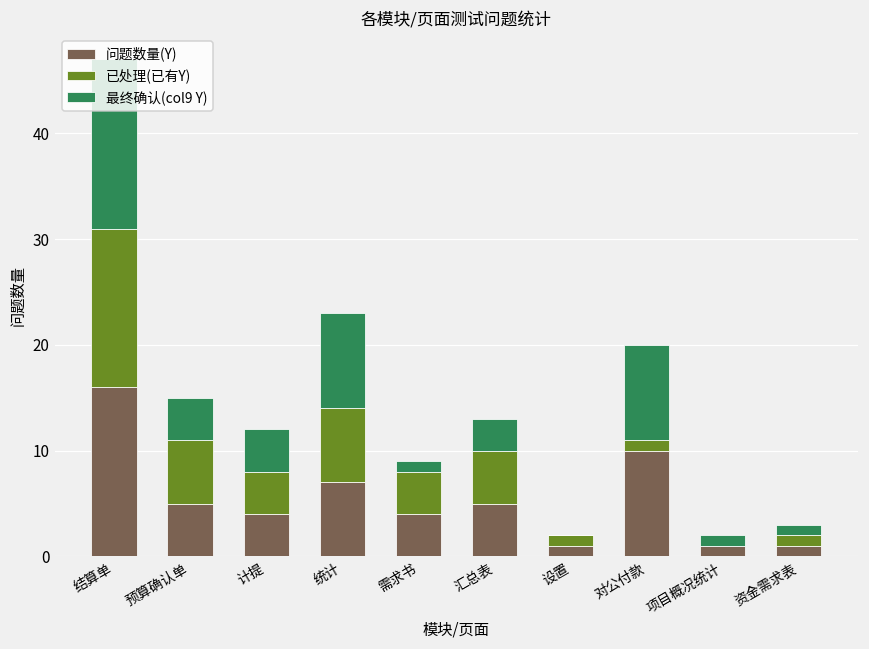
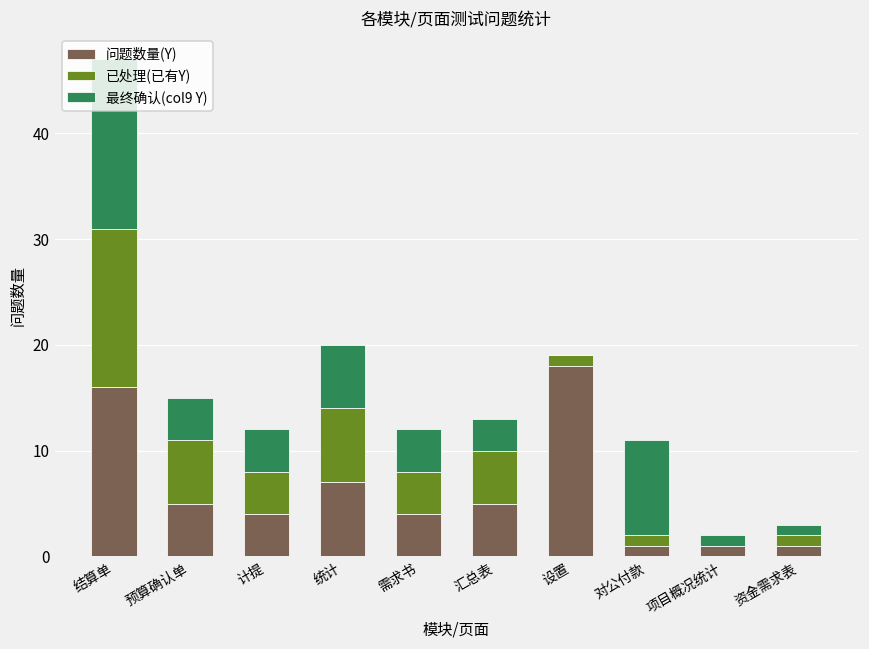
最终确认(col9 Y), 统计: 9 -> 6
最终确认(col9 Y), 需求书: 1 -> 4
问题数量(Y), 设置: 1 -> 18
问题数量(Y), 对公付款: 10 -> 1
